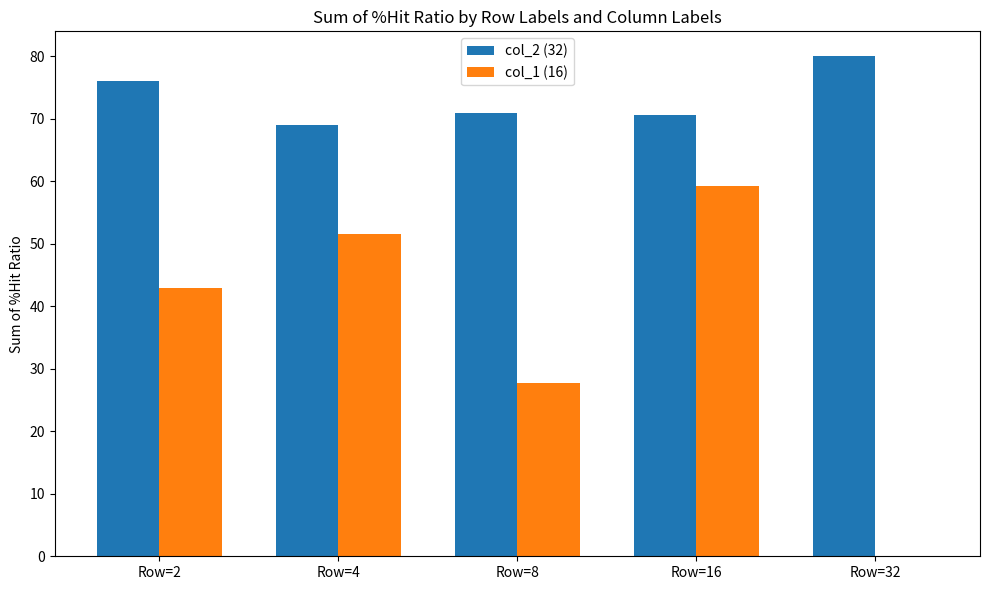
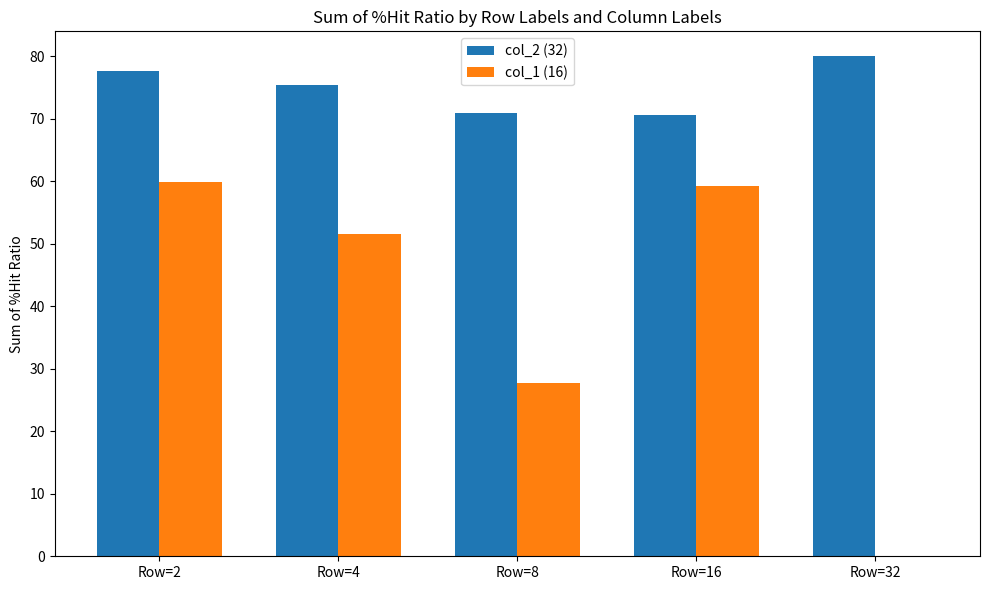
col_2 (32), Row=2: 76 -> 78
col_1 (16), Row=2: 43 -> 60
col_2 (32), Row=4: 69 -> 75
